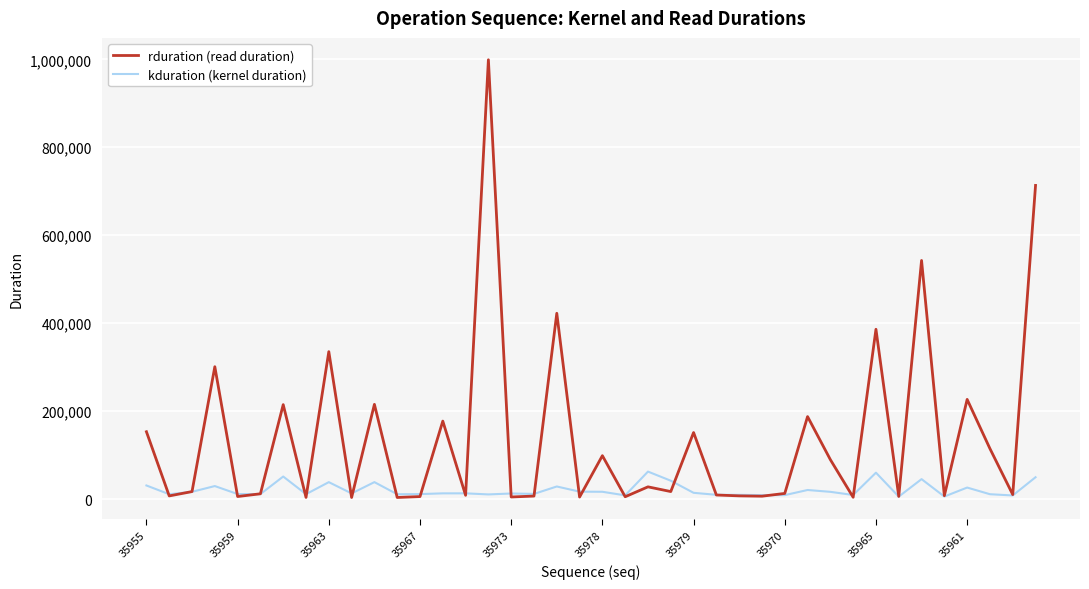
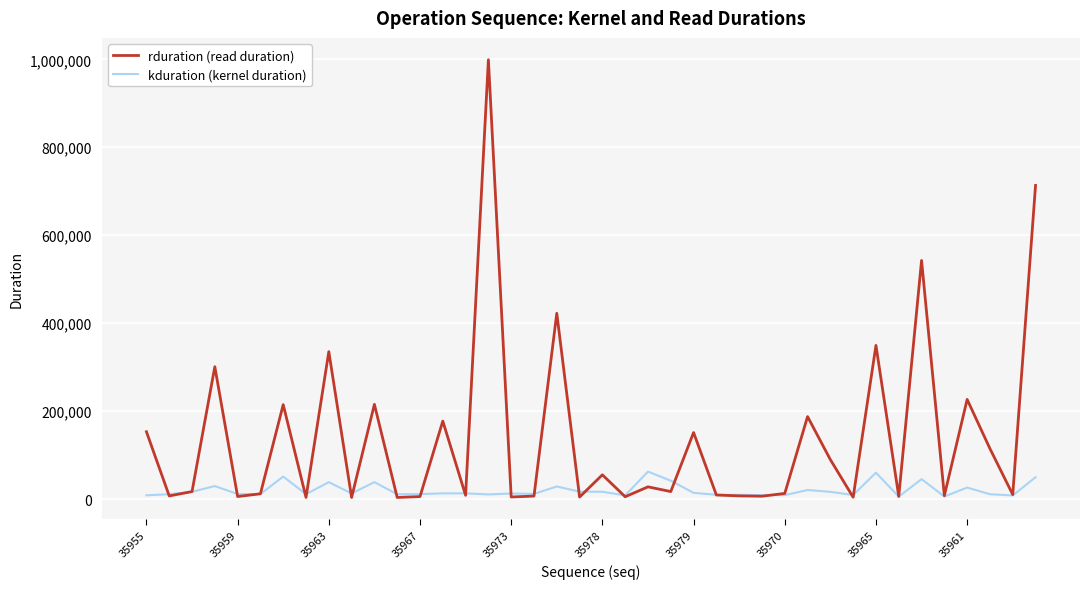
kduration (kernel duration), 35955: 30,000 -> 10,000
rduration (read duration), 35978: 100,000 -> 60,000
rduration (read duration), 35965: 390,000 -> 350,000
